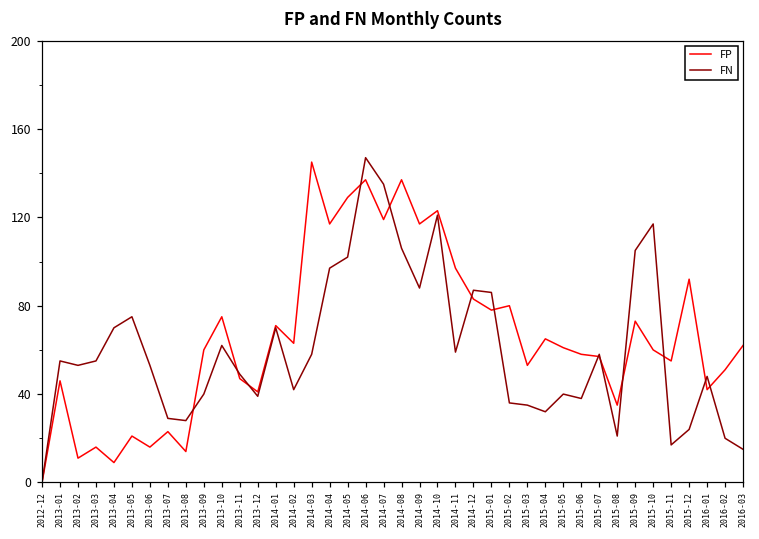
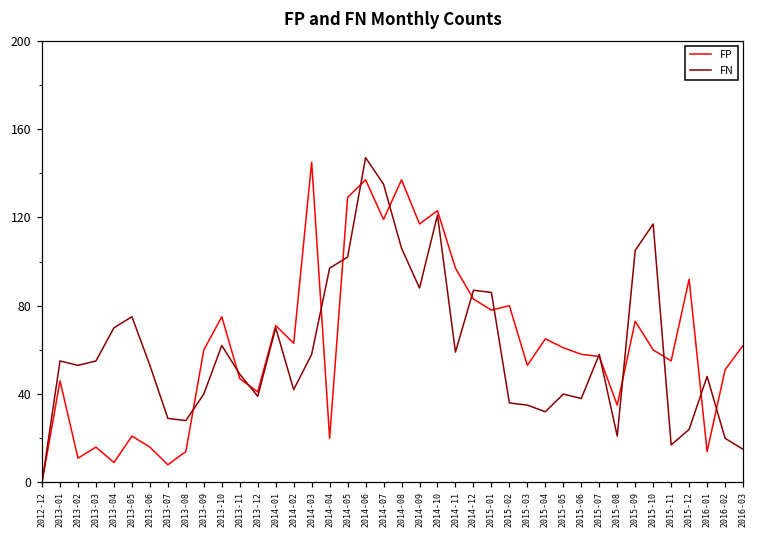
FP, 2013-07: 23 -> 8
FP, 2014-04: 117 -> 20
FP, 2016-01: 42 -> 14
